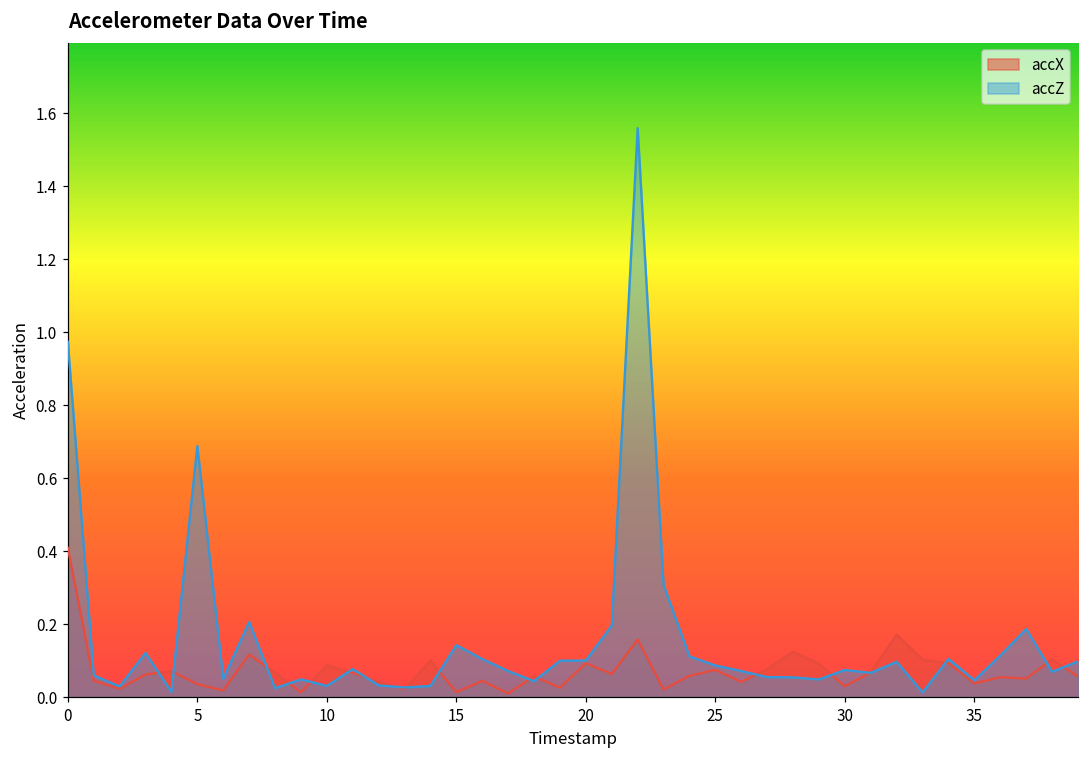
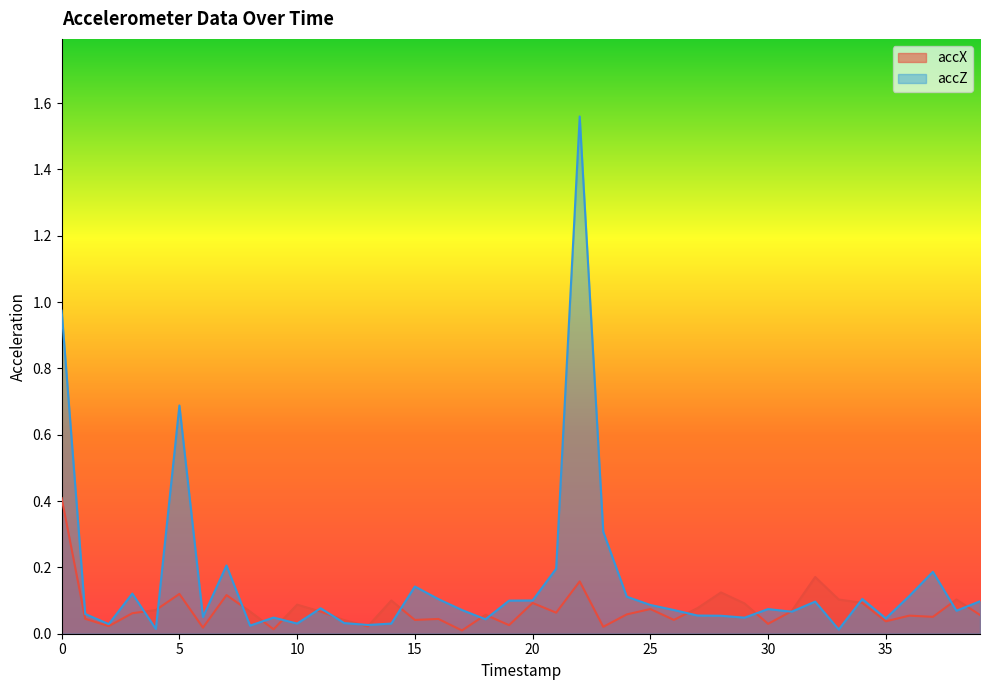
accX, 5: 0.04 -> 0.12
accX, 15: 0.01 -> 0.04
